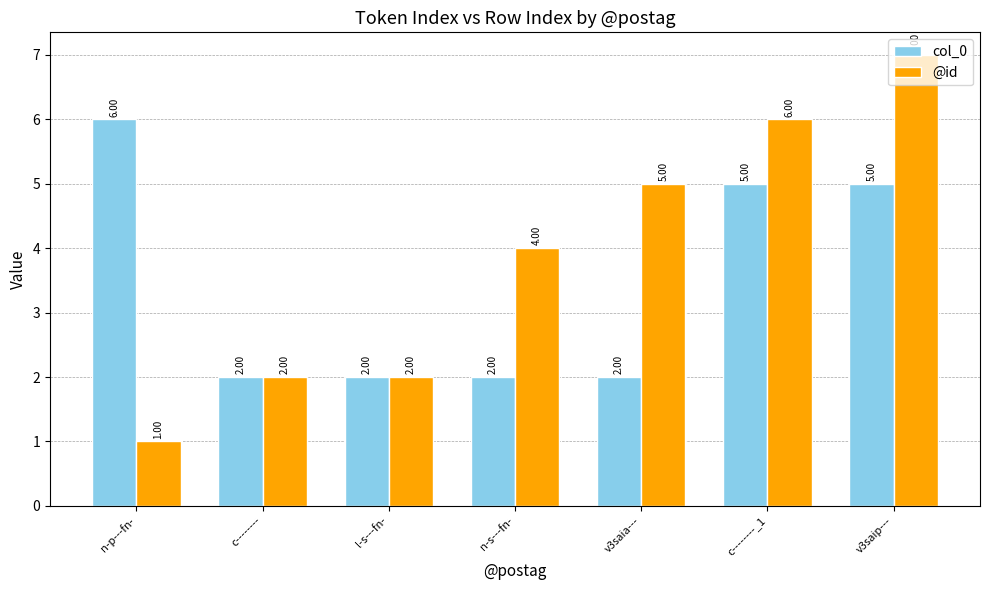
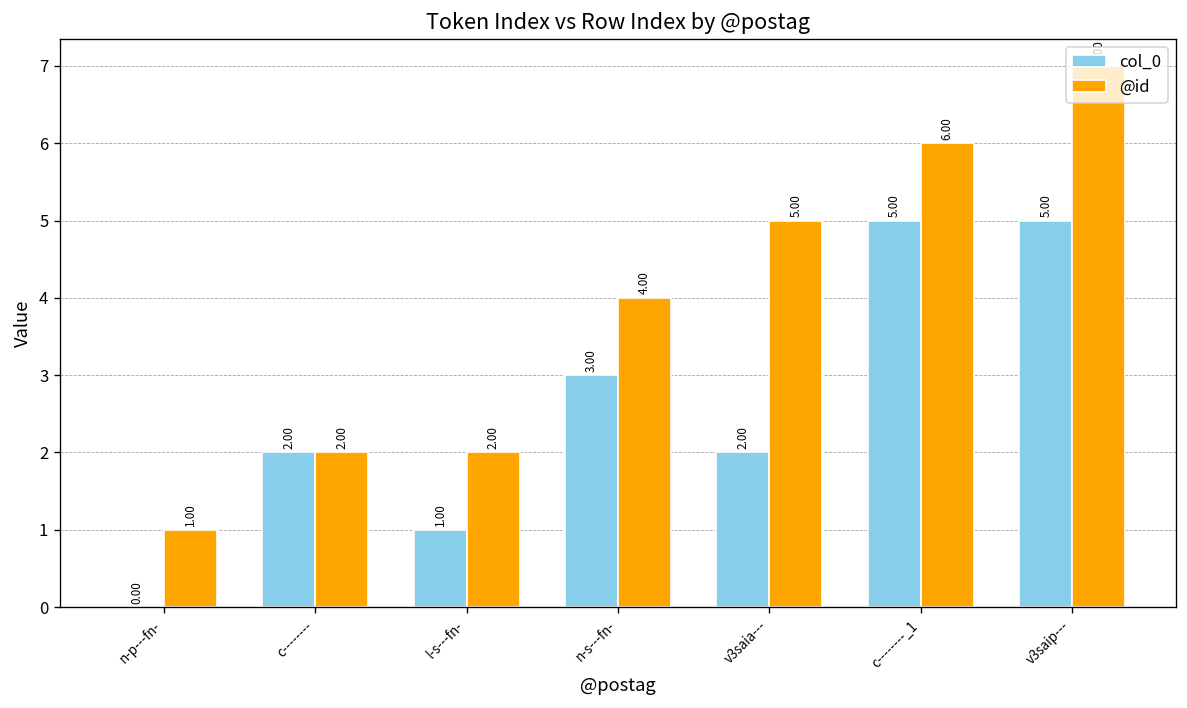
col_0, n-p---fn-: 6.00 -> 0.00
col_0, l-s---fn-: 2.00 -> 1.00
col_0, n-s---fn-: 2.00 -> 3.00
